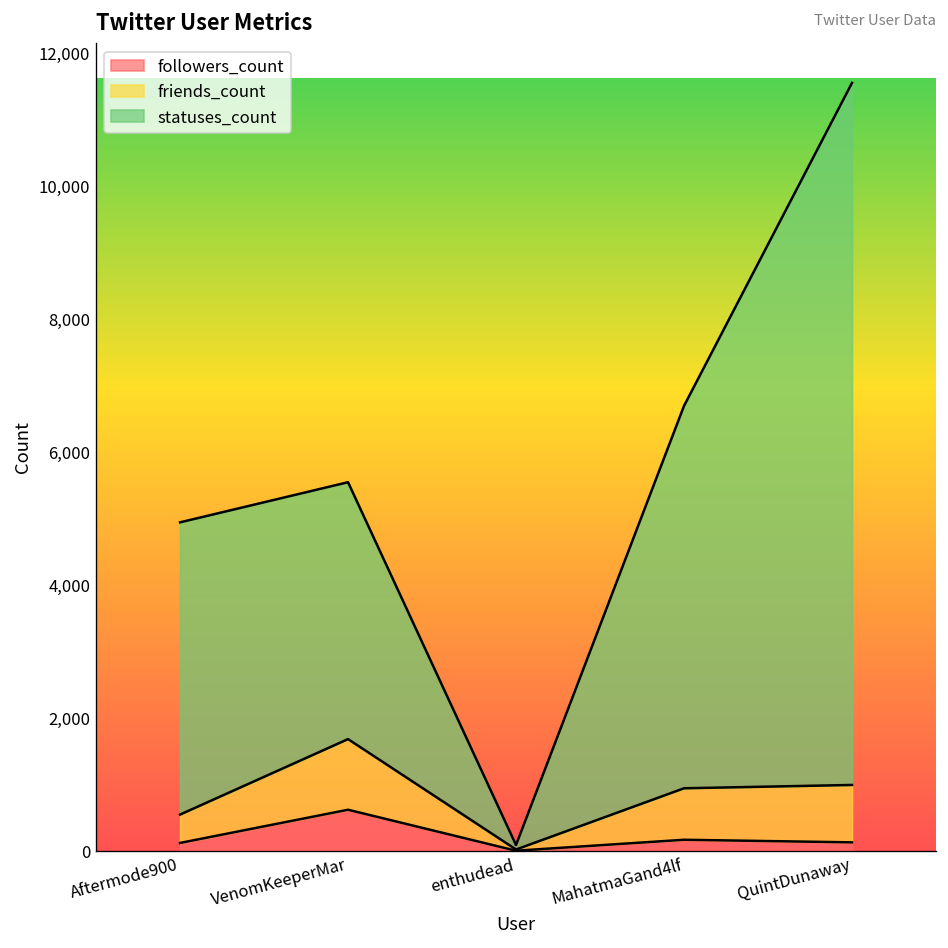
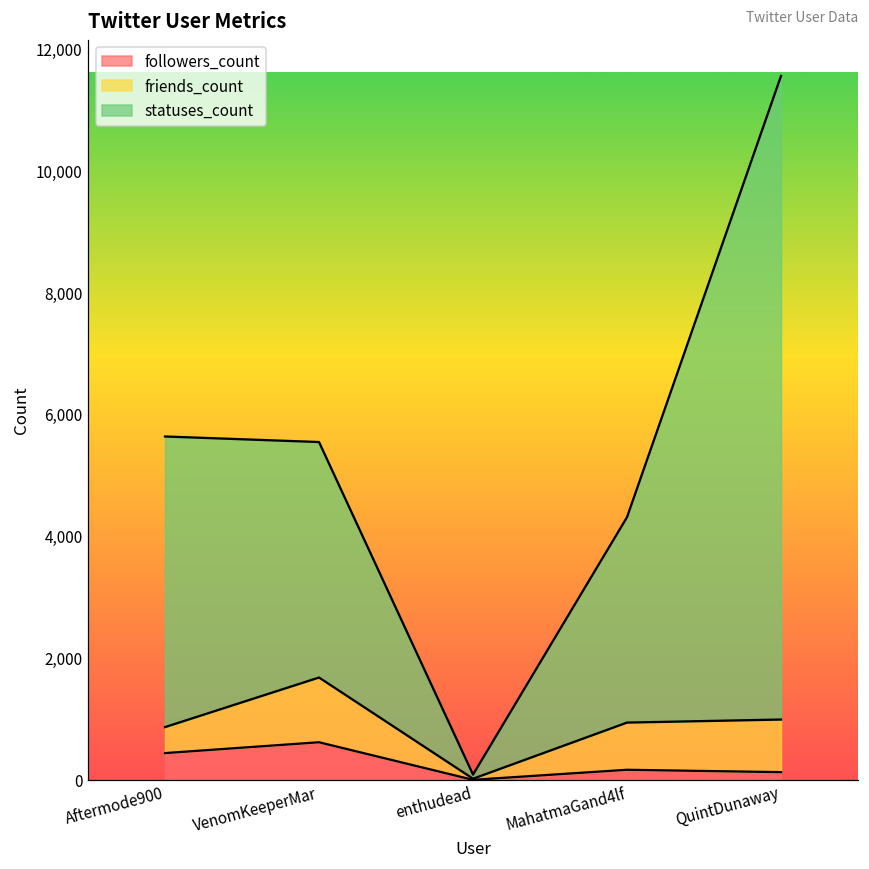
followers_count, Aftermode900: 100 -> 400
statuses_count, Aftermode900: 4,400 -> 4,800
statuses_count, MahatmaGand4lf: 5,800 -> 3,400
